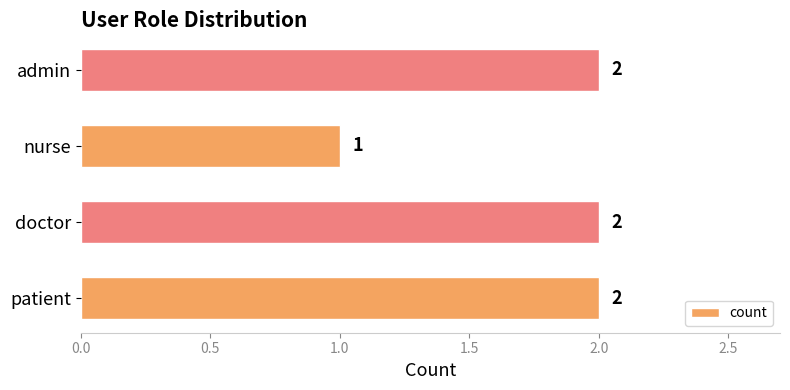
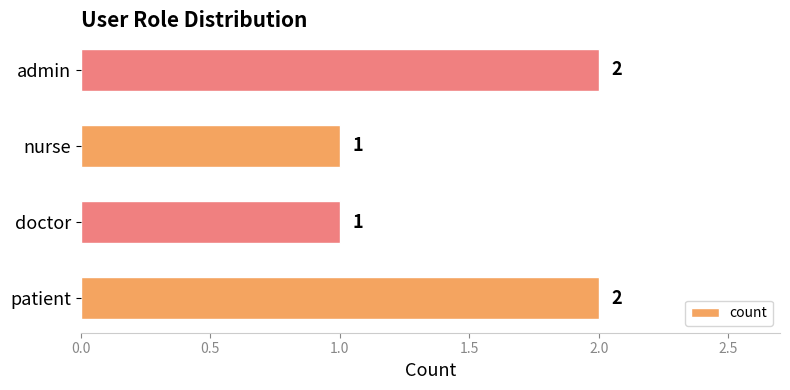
doctor: 2 -> 1
